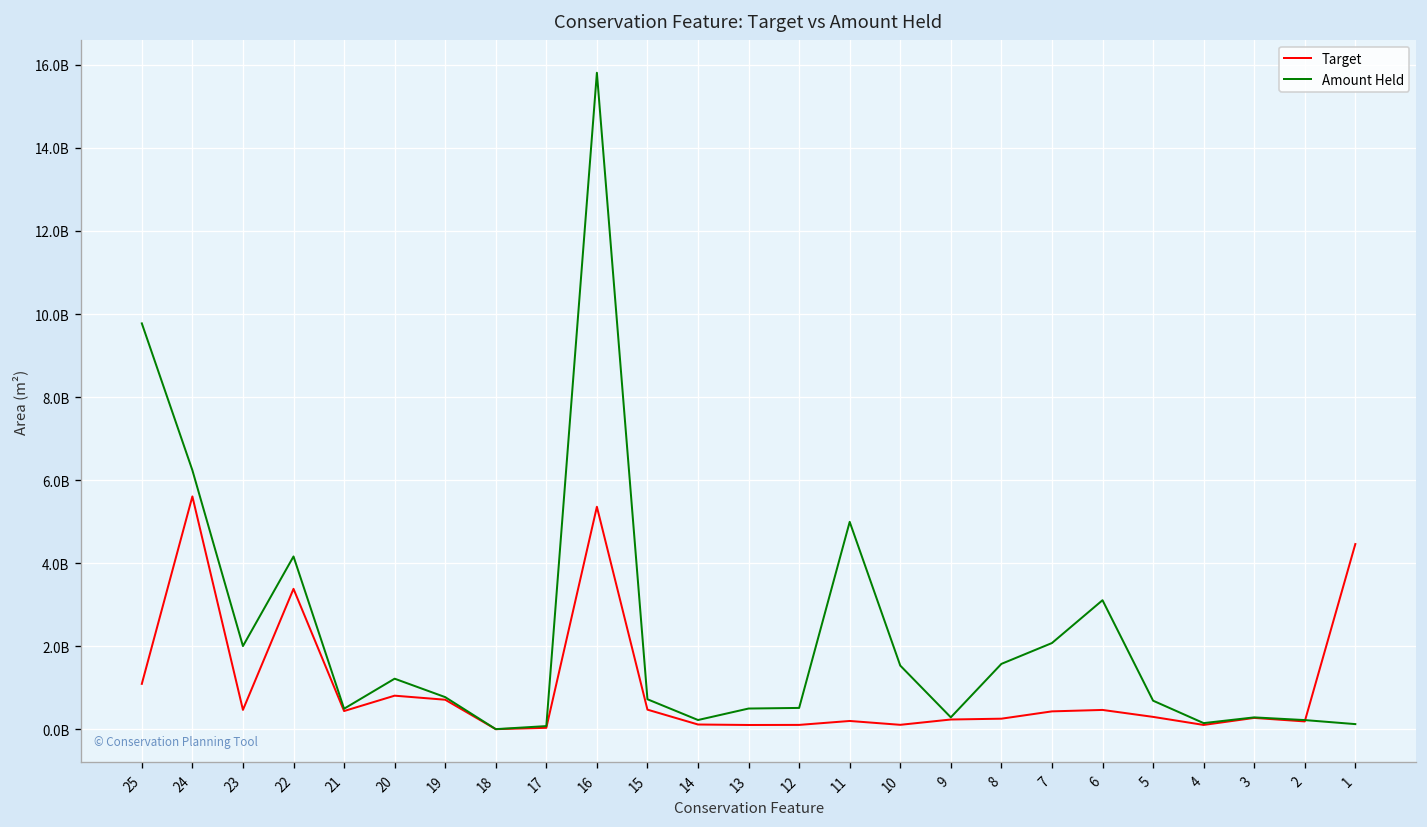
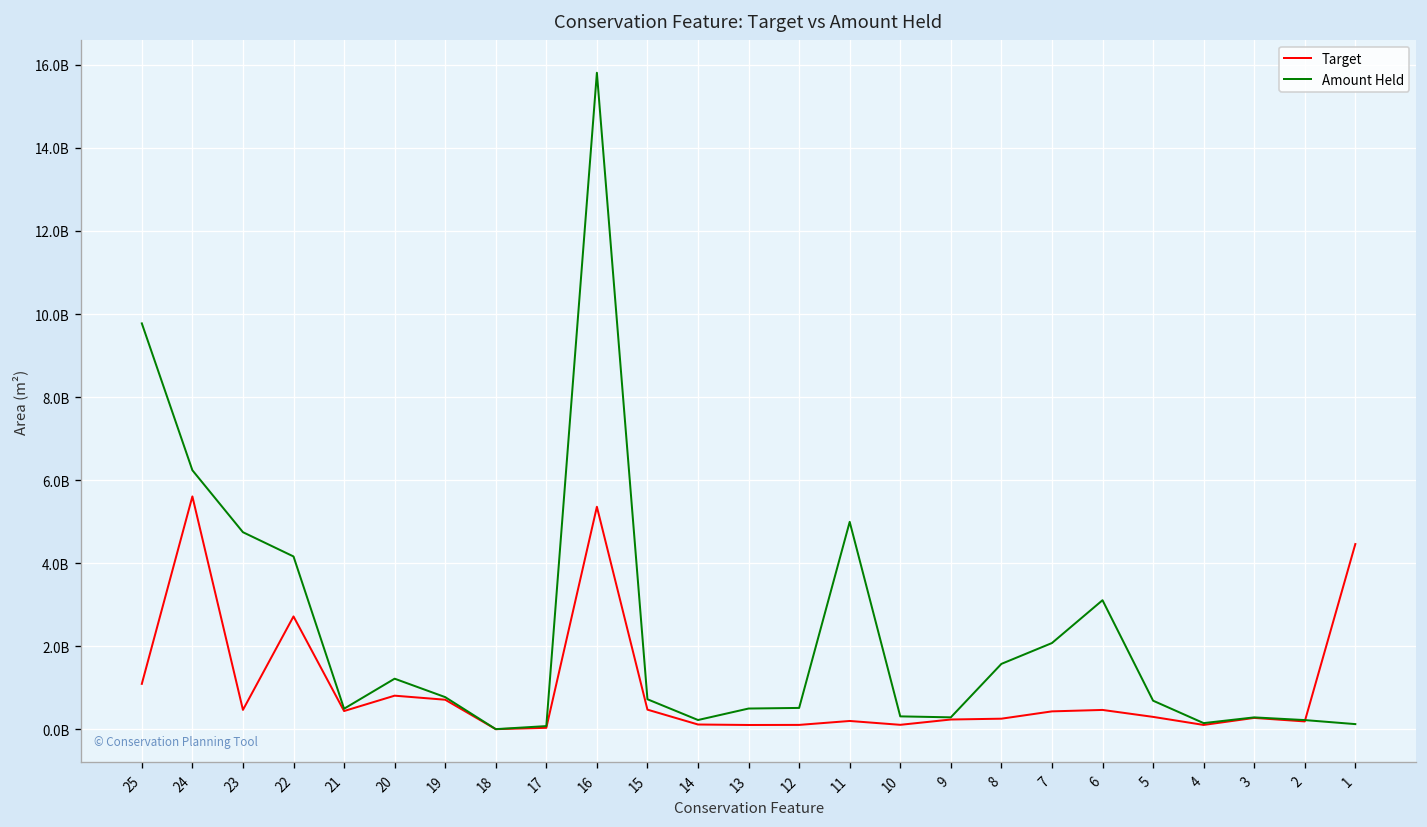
Amount Held, 23: 2000000000 -> 4700000000
Target, 22: 3400000000 -> 2700000000
Amount Held, 10: 1500000000 -> 300000000
